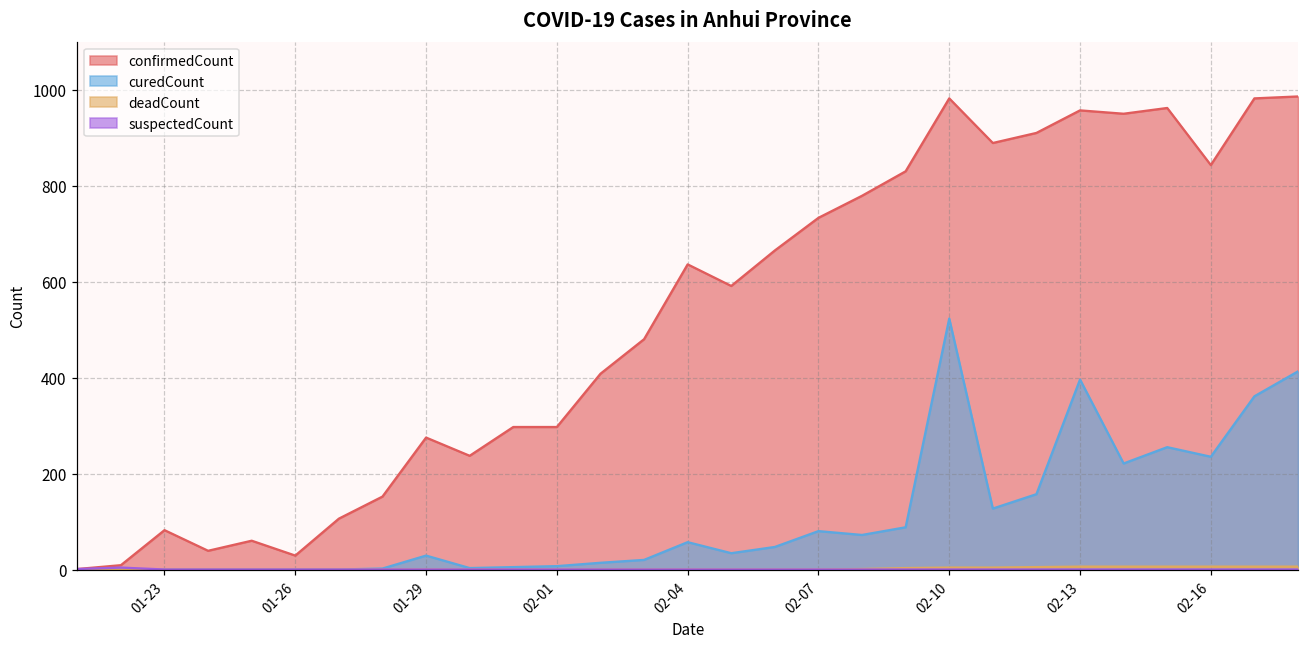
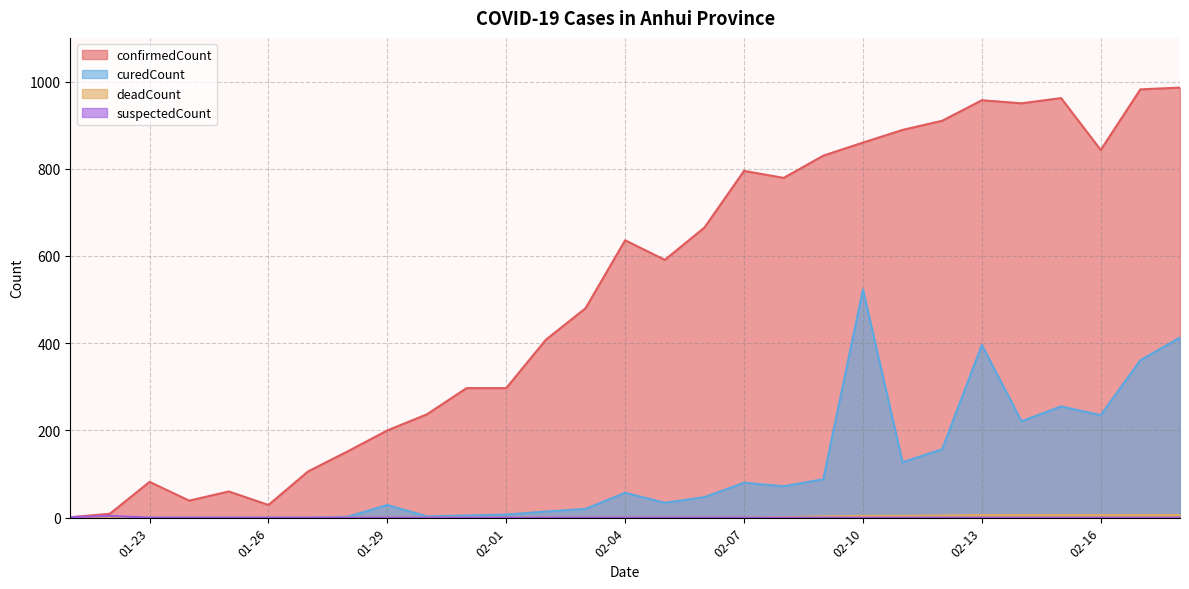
confirmedCount, 01-29: 280 -> 200
confirmedCount, 02-07: 730 -> 800
confirmedCount, 02-10: 980 -> 860
